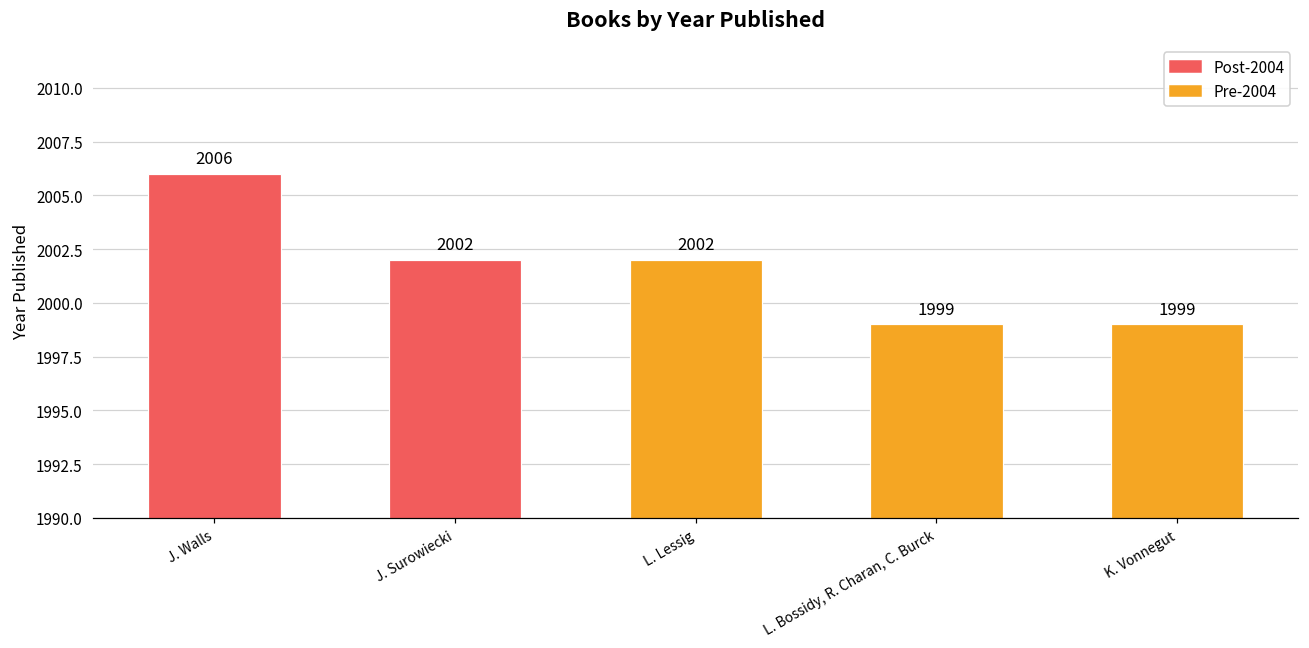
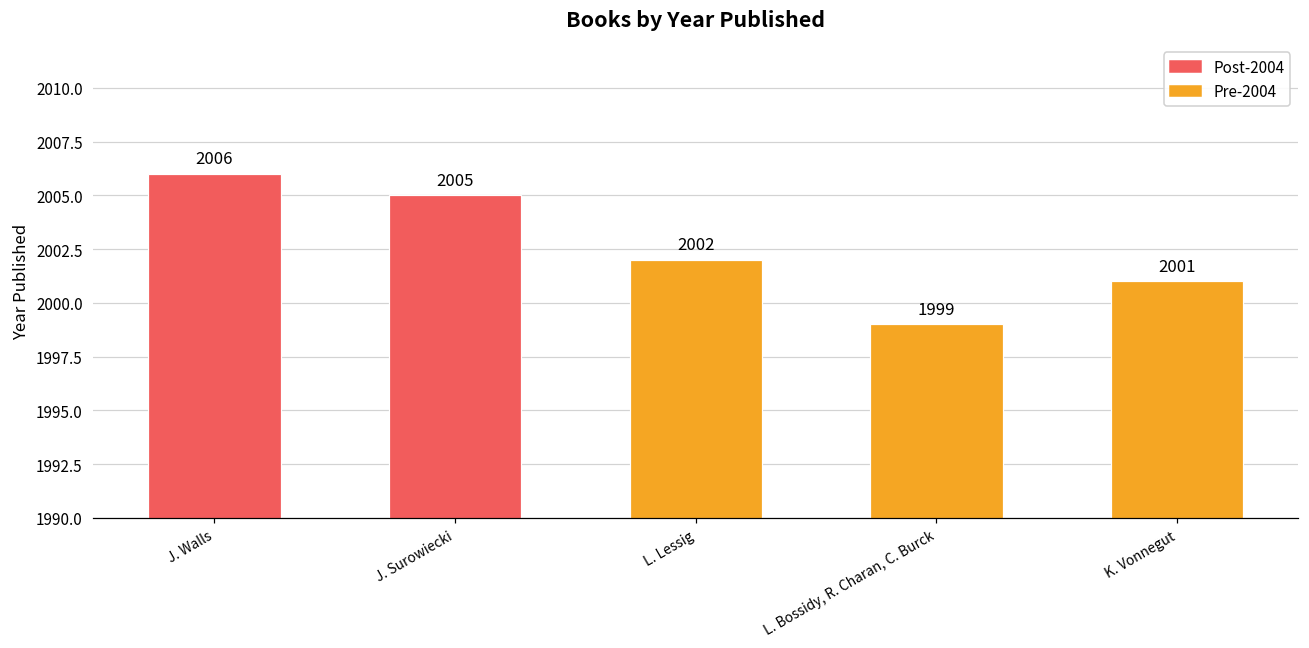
J. Surowiecki: 2002 -> 2005
K. Vonnegut: 1999 -> 2001
